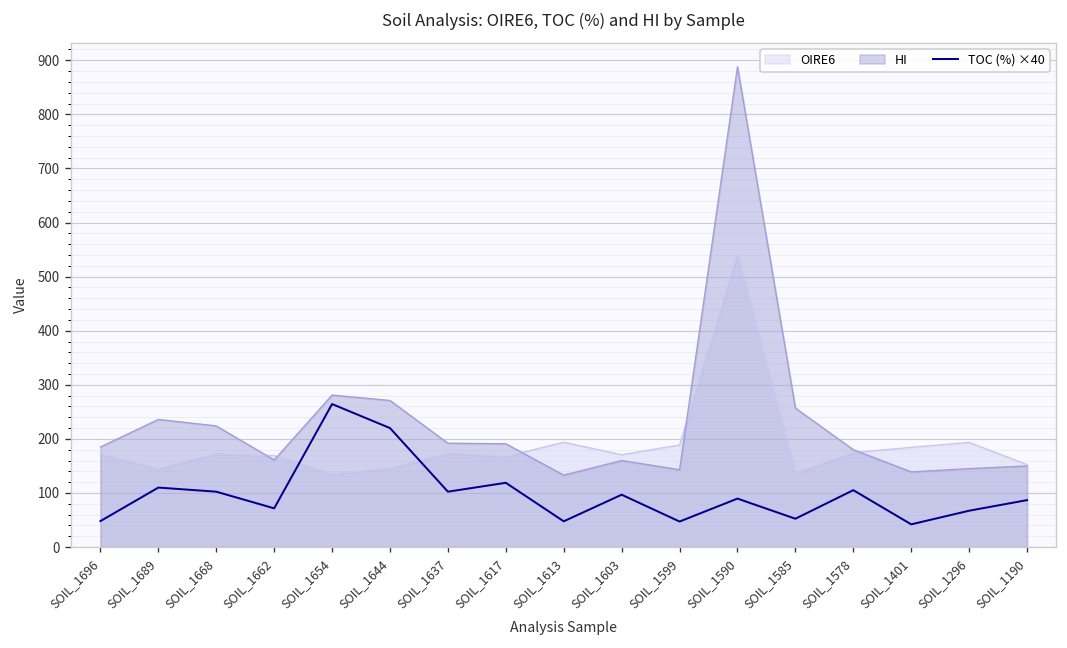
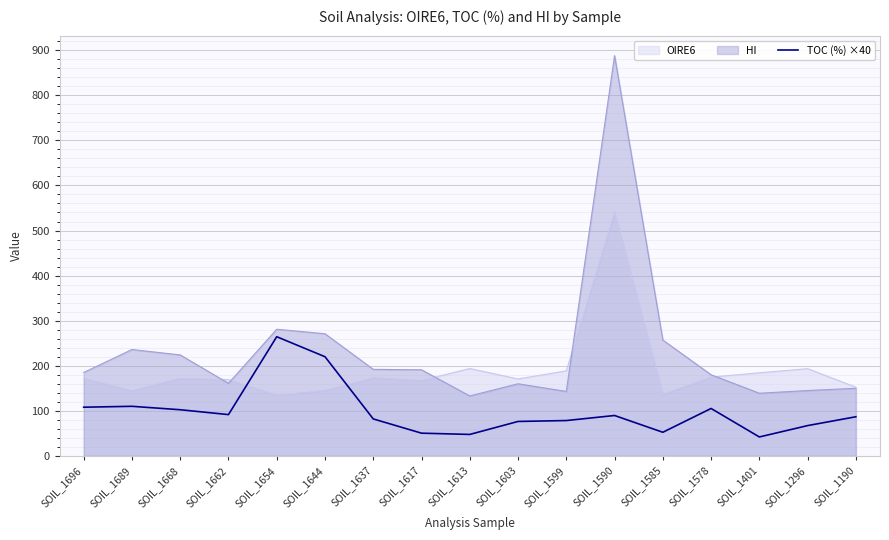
TOC (%) ×40, SOIL_1696: 50 -> 110
TOC (%) ×40, SOIL_1662: 70 -> 90
TOC (%) ×40, SOIL_1637: 100 -> 80
TOC (%) ×40, SOIL_1617: 120 -> 50
TOC (%) ×40, SOIL_1603: 100 -> 80
TOC (%) ×40, SOIL_1599: 50 -> 80
